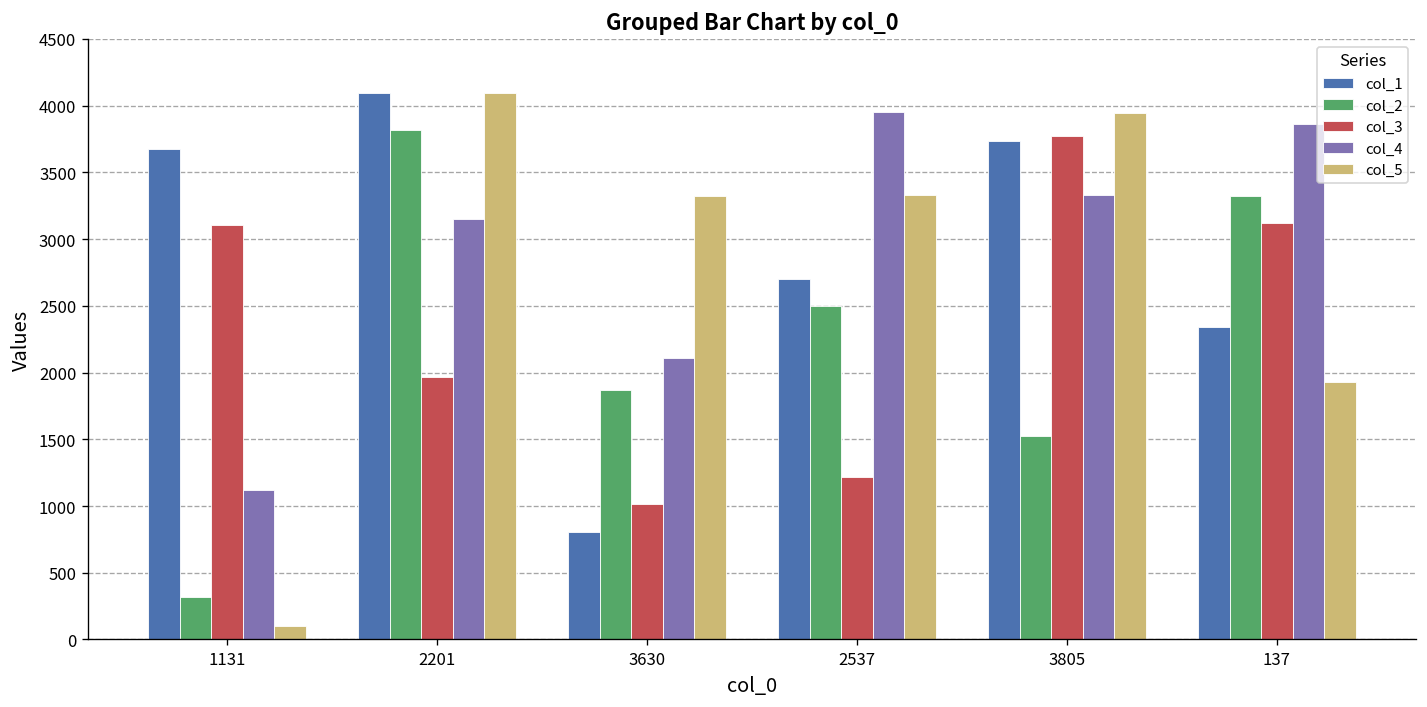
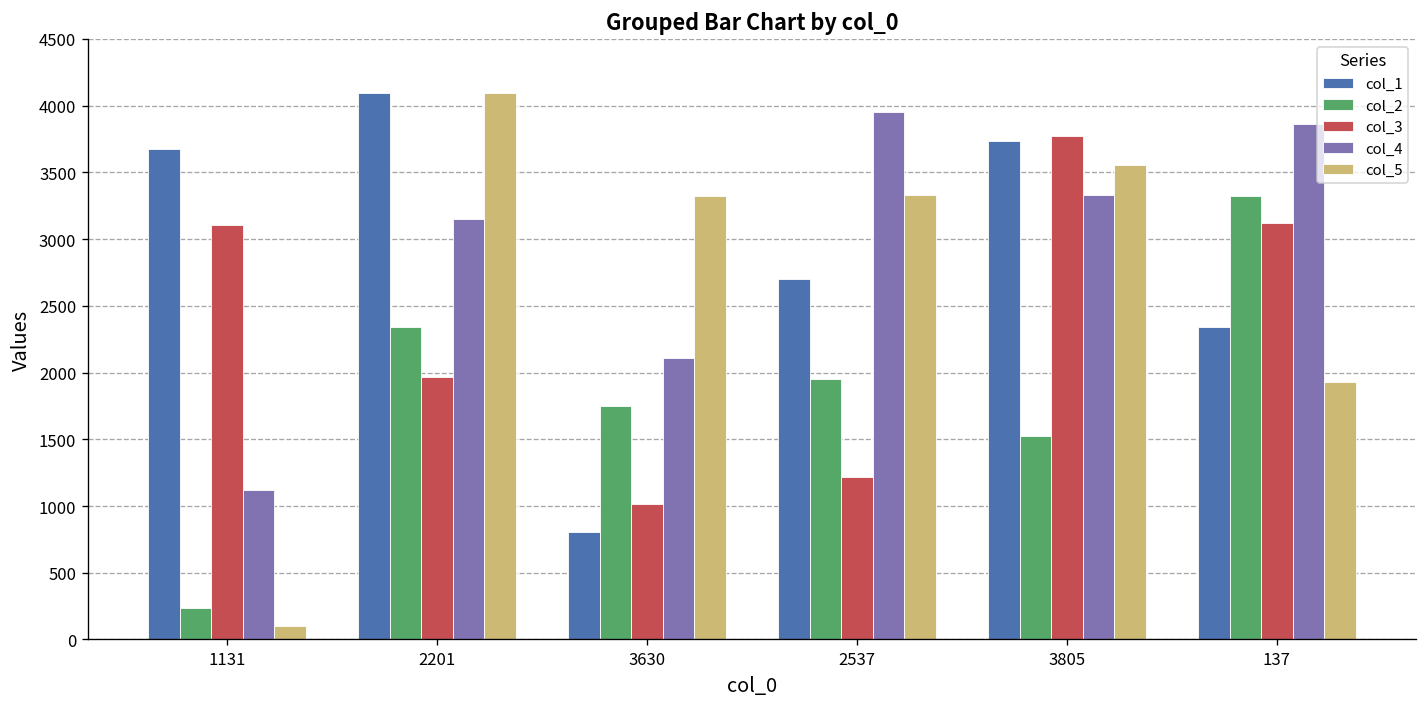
col_2, 1131: 320 -> 230
col_2, 2201: 3820 -> 2340
col_2, 3630: 1870 -> 1750
col_2, 2537: 2500 -> 1950
col_5, 3805: 3940 -> 3560
